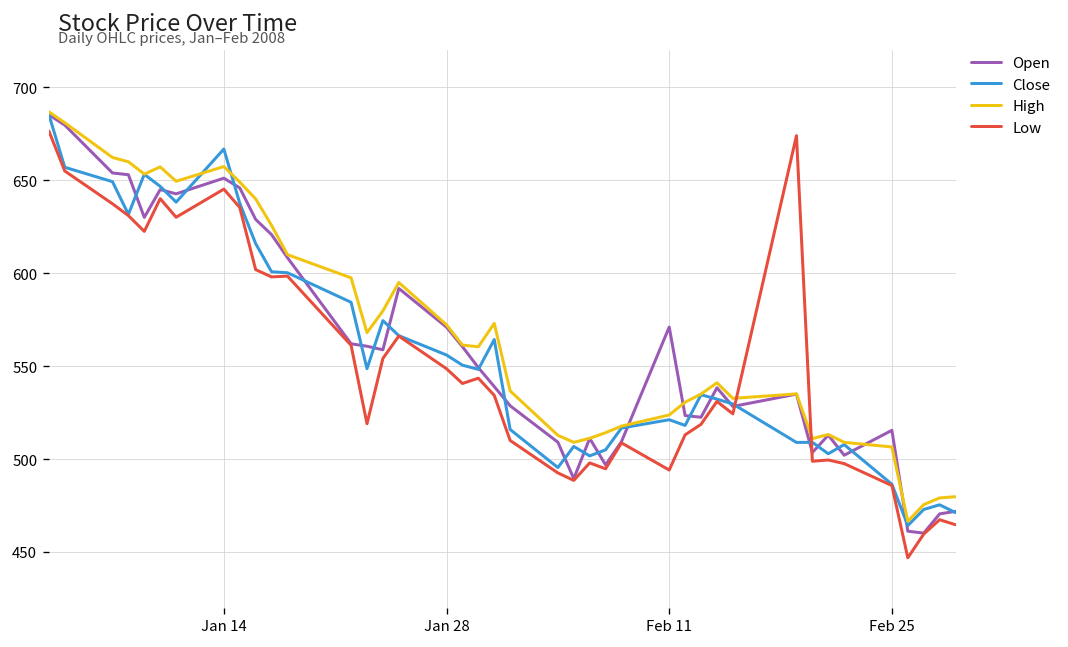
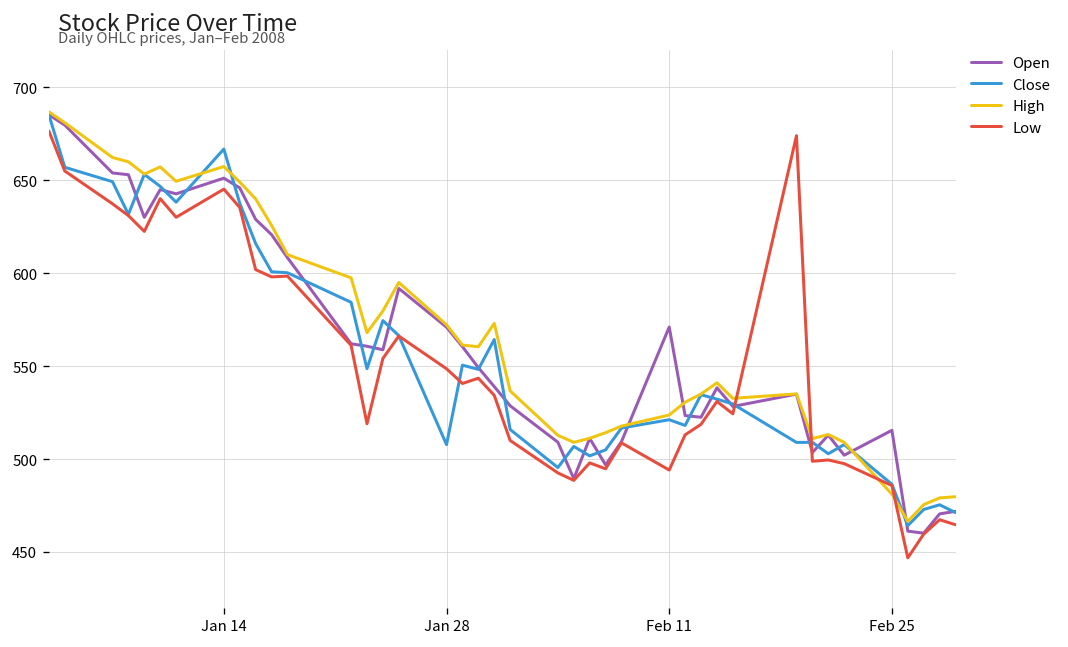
Close, Jan 28: 556 -> 508
High, Feb 25: 507 -> 481
